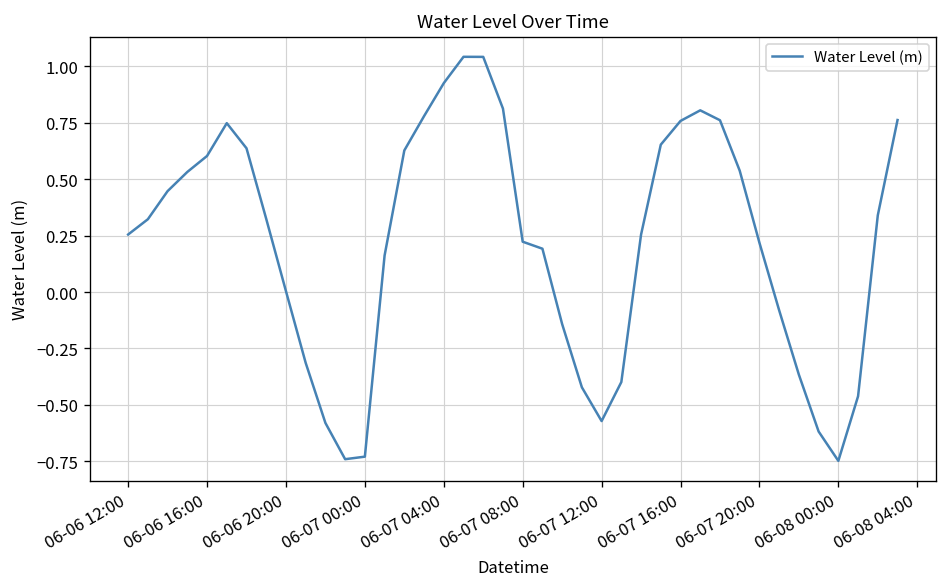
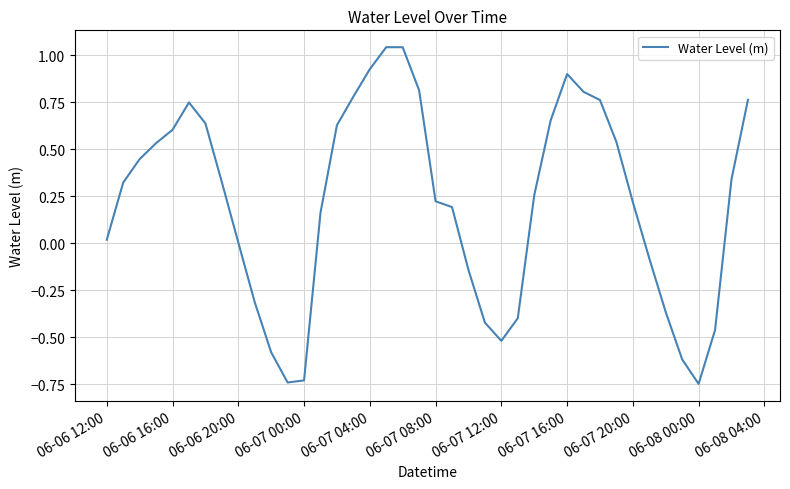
06-06 12:00: 0.26 -> 0.02
06-07 12:00: -0.57 -> -0.52
06-07 16:00: 0.76 -> 0.90
